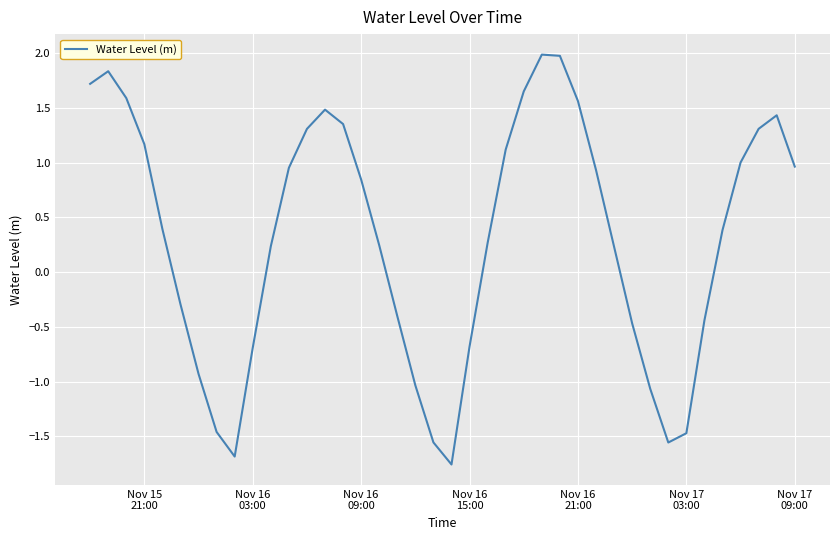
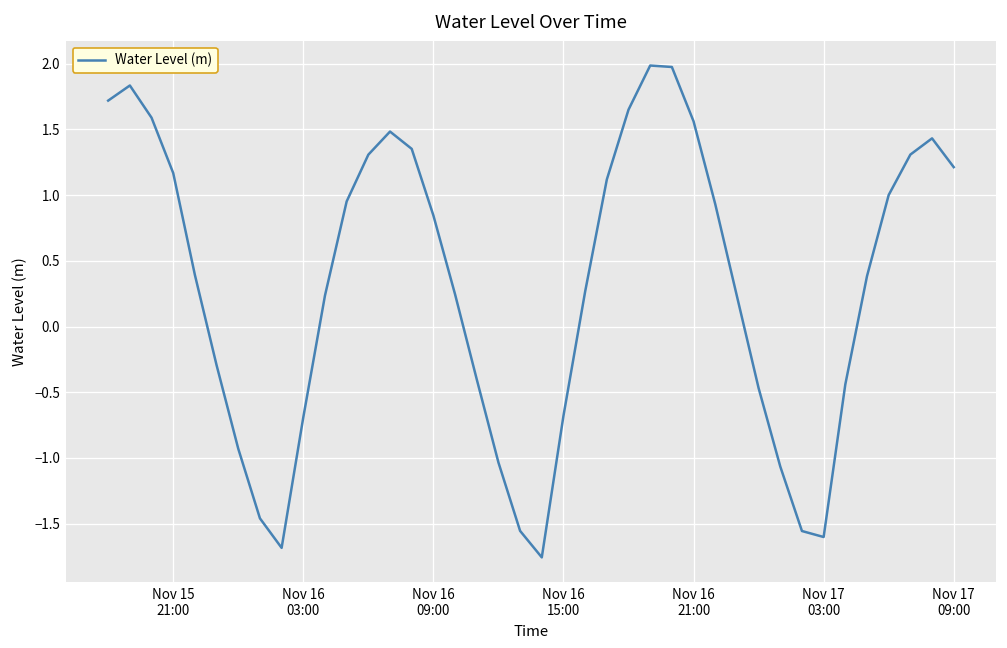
Nov 17 03:00: -1.47 -> -1.60
Nov 17 09:00: 0.96 -> 1.21
